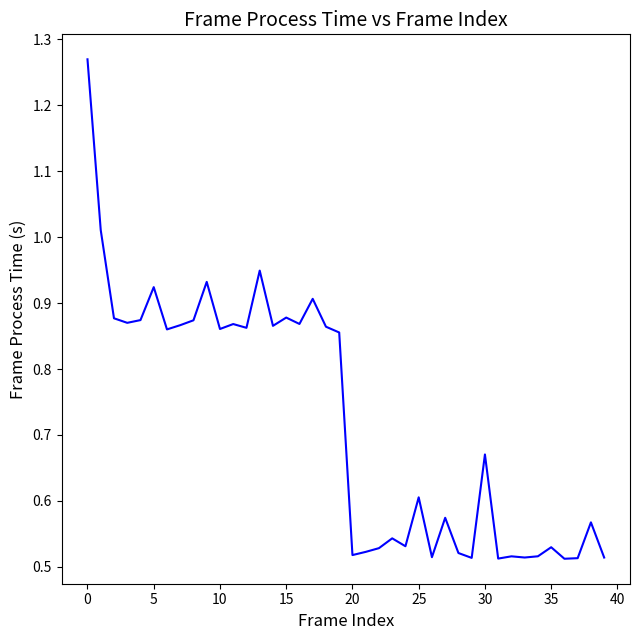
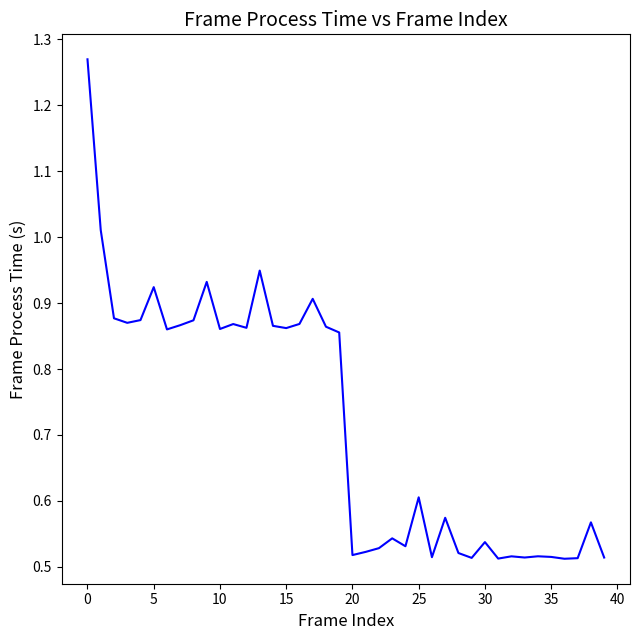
15: 0.88 -> 0.86
30: 0.67 -> 0.54
35: 0.53 -> 0.52
